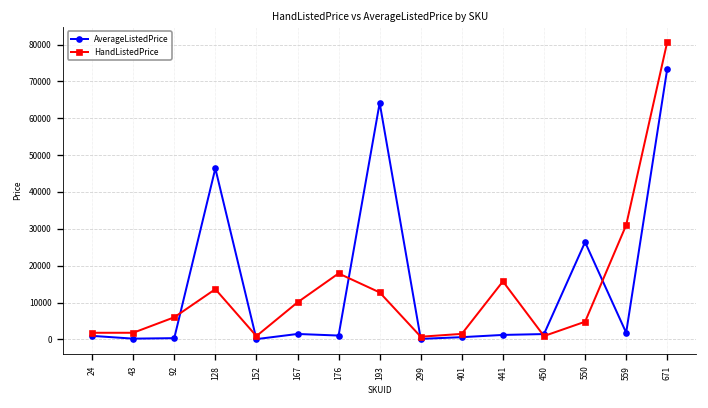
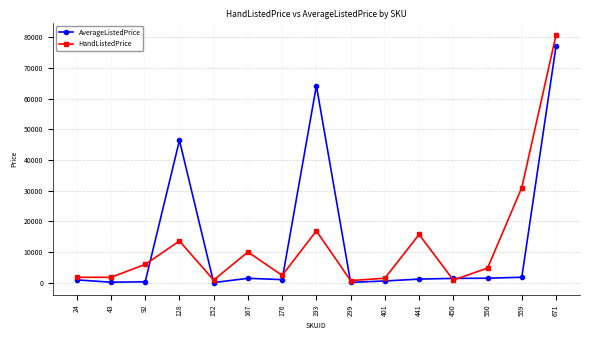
HandListedPrice, 176: 18000 -> 2000
HandListedPrice, 193: 13000 -> 17000
AverageListedPrice, 550: 26000 -> 2000
AverageListedPrice, 671: 73000 -> 77000
